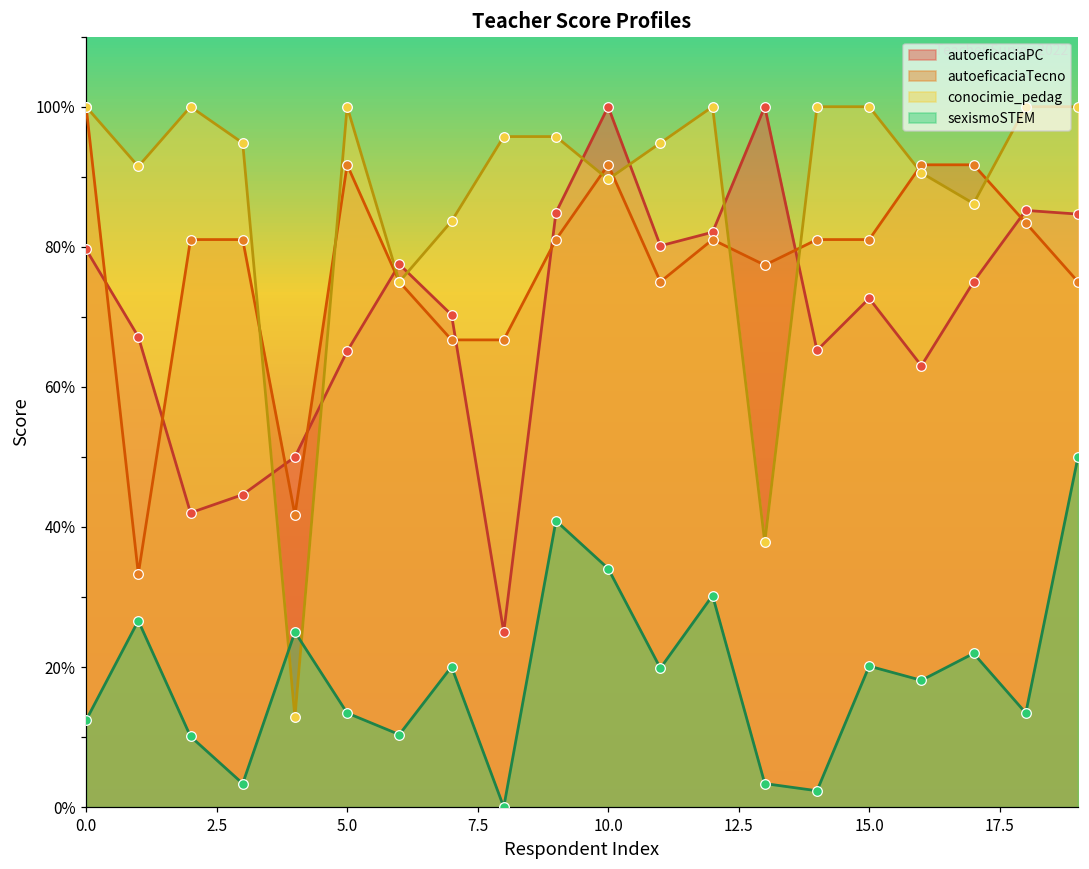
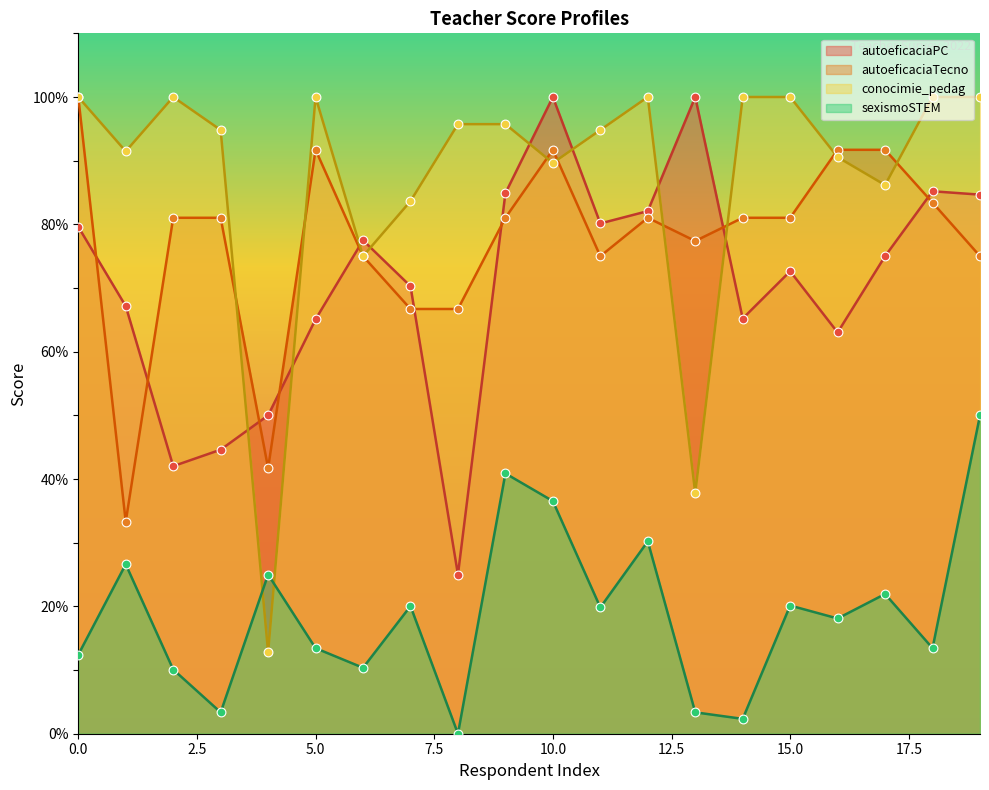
sexismoSTEM, 10.0: 34% -> 37%
